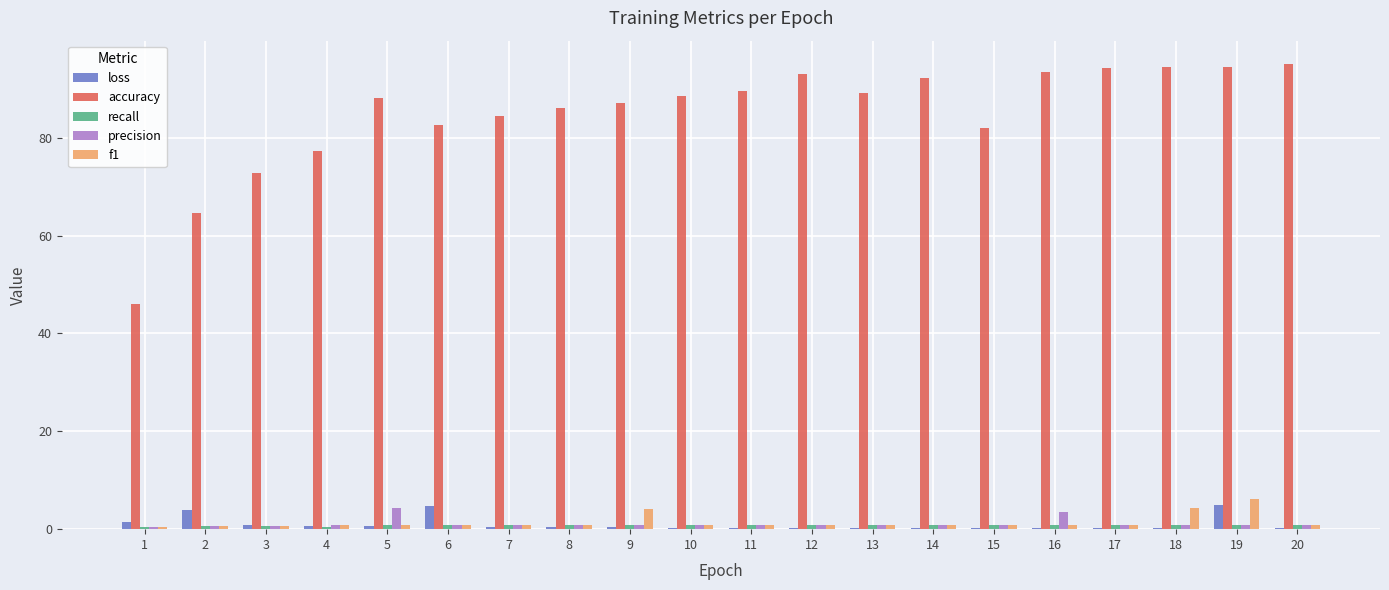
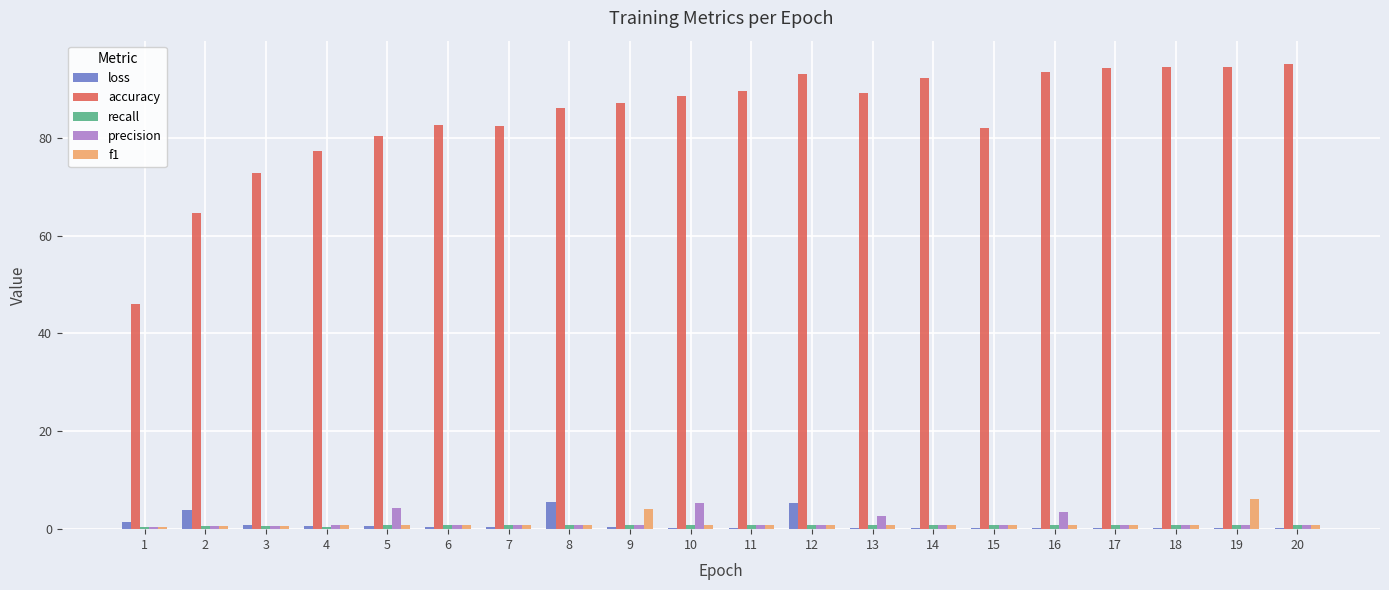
accuracy, 5: 88 -> 80
loss, 6: 5 -> 0
accuracy, 7: 84 -> 82
loss, 8: 0 -> 6
precision, 10: 1 -> 5
loss, 12: 0 -> 5
precision, 13: 1 -> 3
f1, 18: 4 -> 1
loss, 19: 5 -> 0
